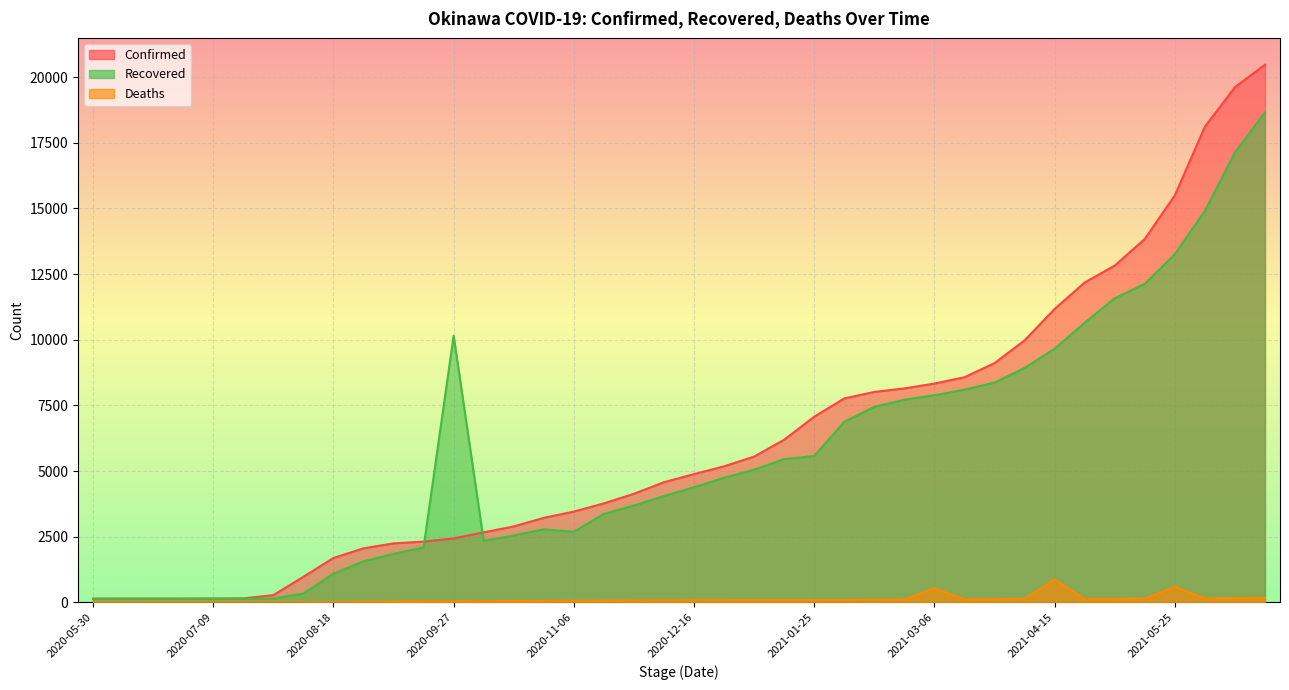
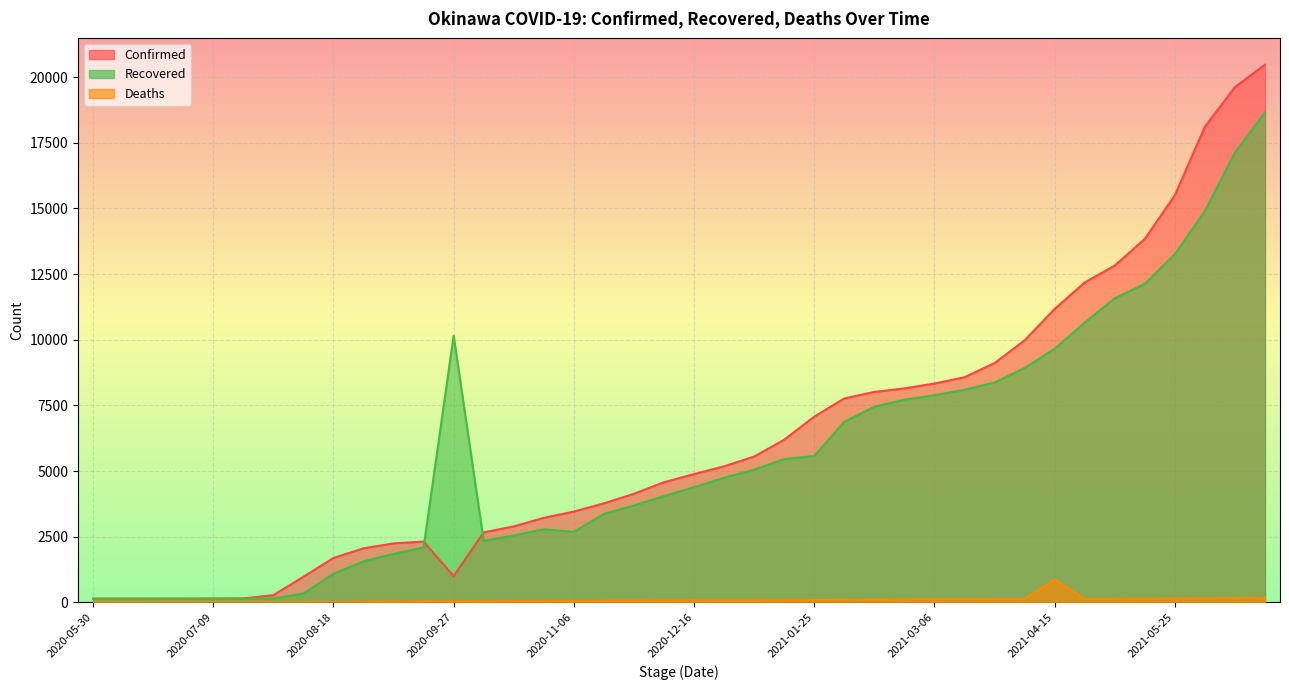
Confirmed, 2020-09-27: 2400 -> 1000
Deaths, 2021-03-06: 500 -> 100
Deaths, 2021-05-25: 600 -> 100
